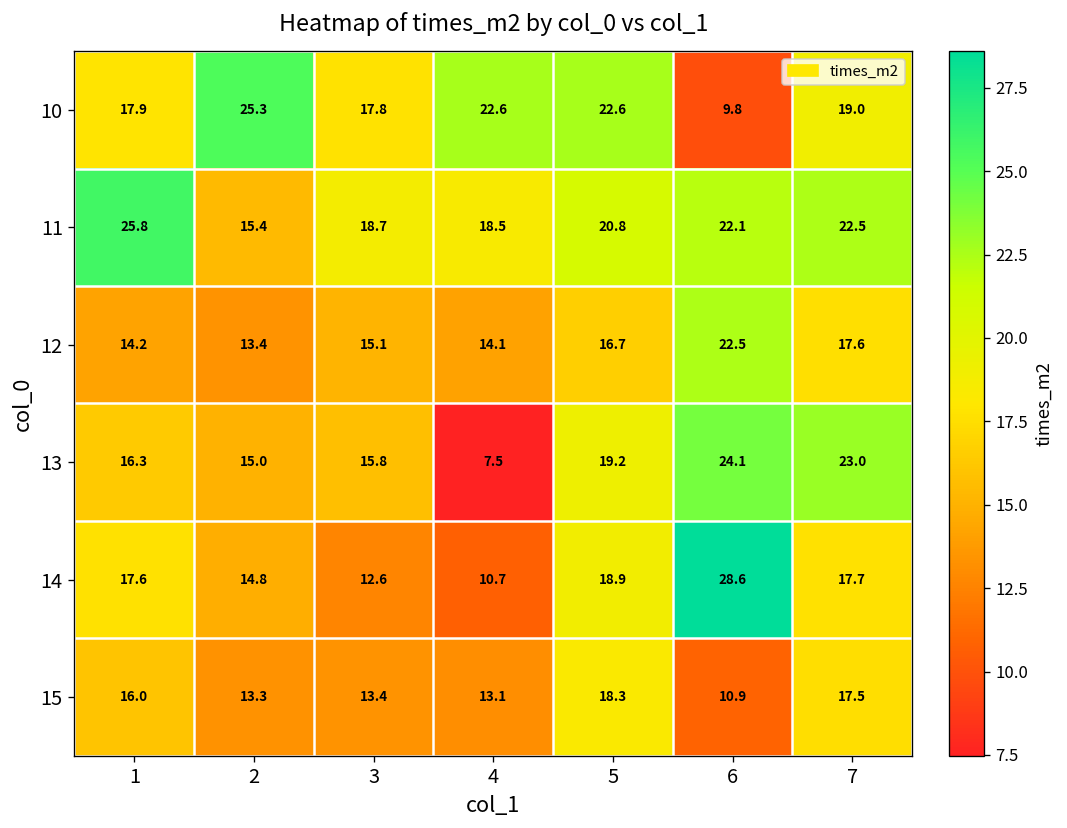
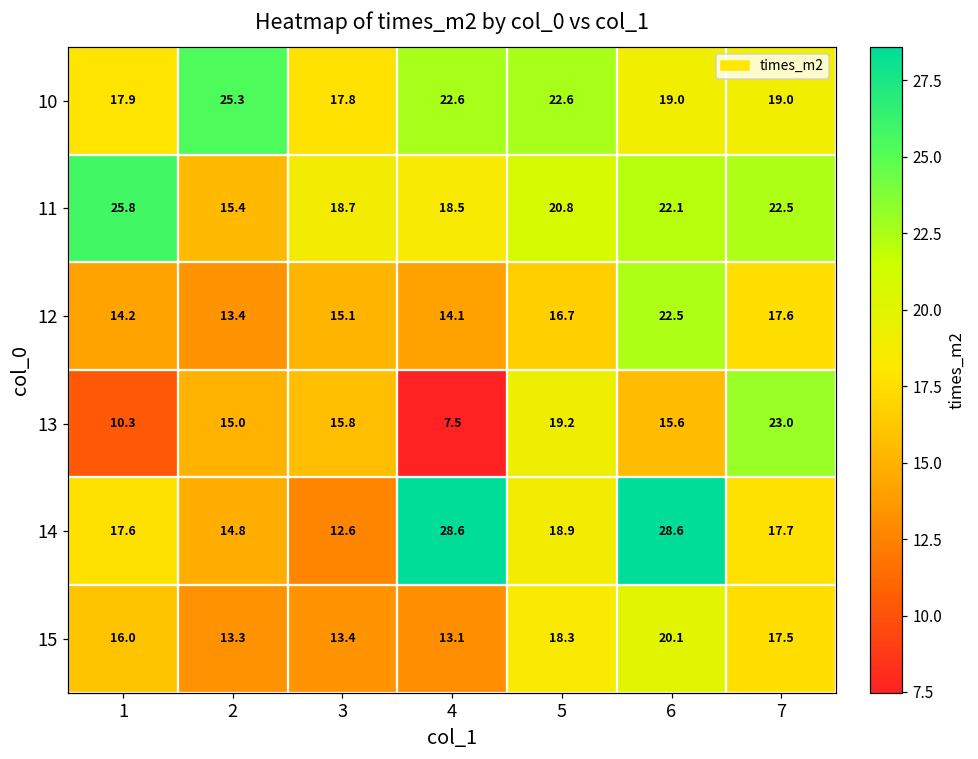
10, 6: 9.8 -> 19.0
13, 1: 16.3 -> 10.3
13, 6: 24.1 -> 15.6
14, 4: 10.7 -> 28.6
15, 6: 10.9 -> 20.1
